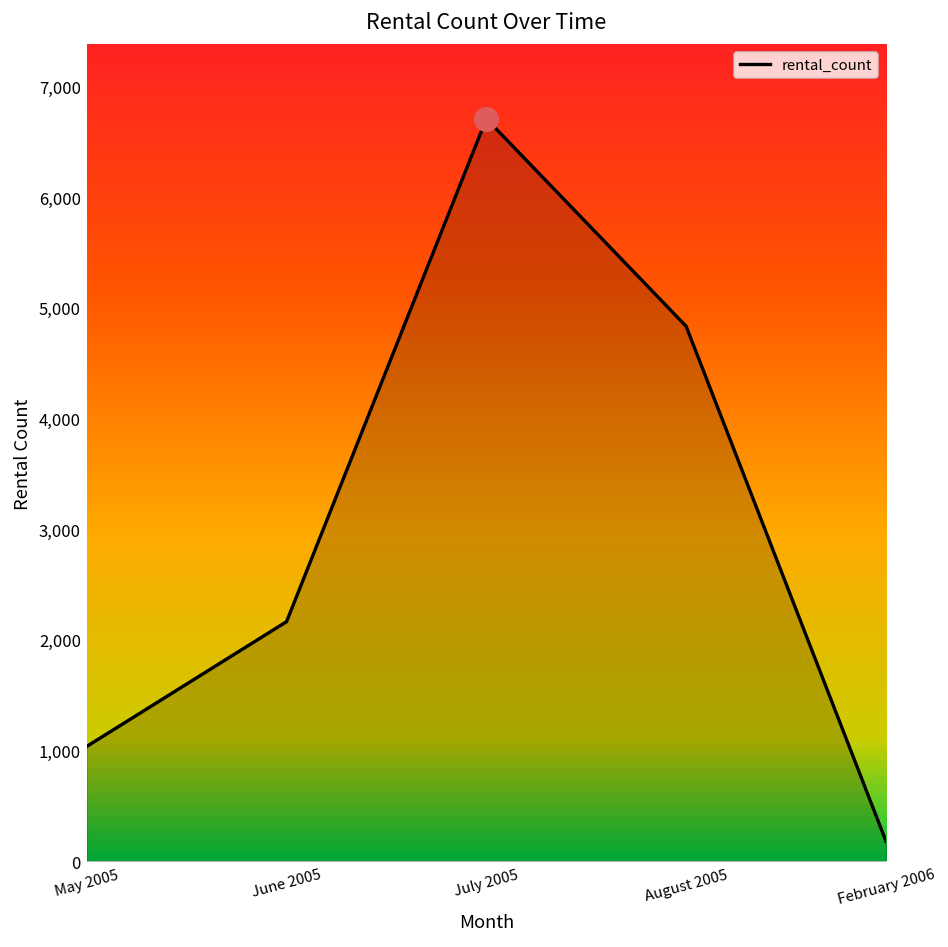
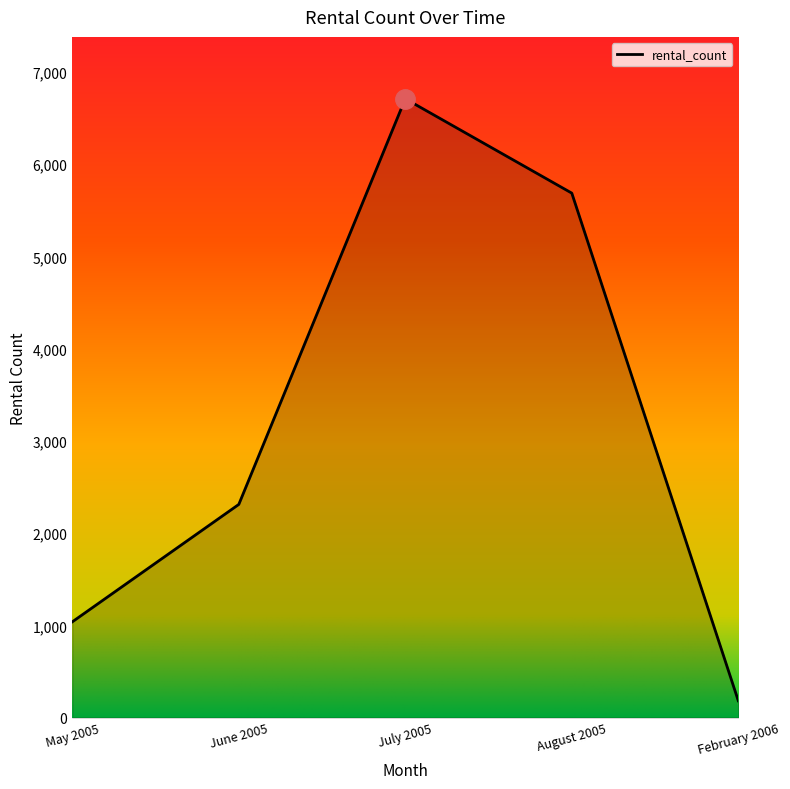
rental_count, June 2005: 2,200 -> 2,300
rental_count, August 2005: 4,800 -> 5,700
